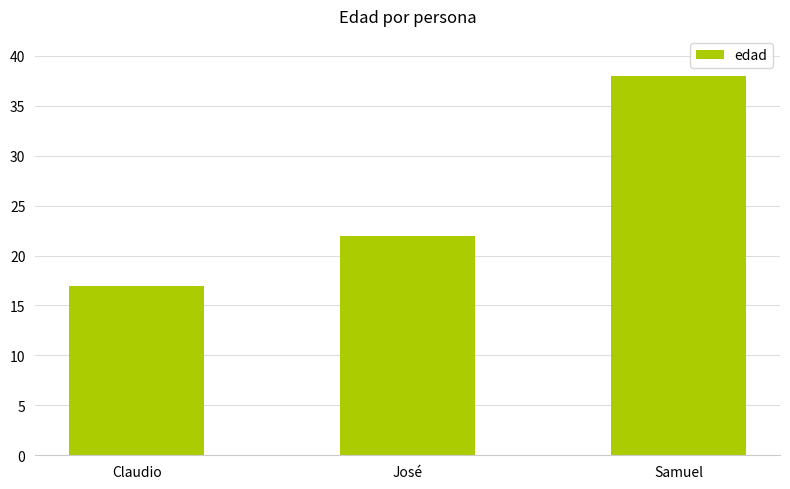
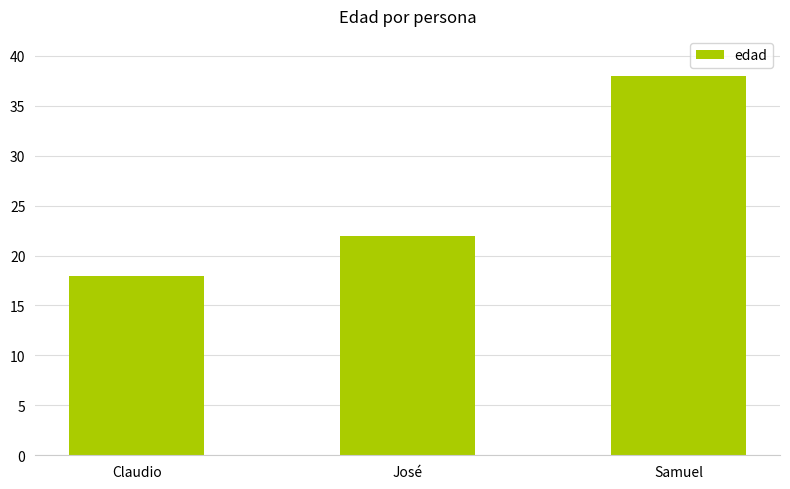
Claudio: 17 -> 18
